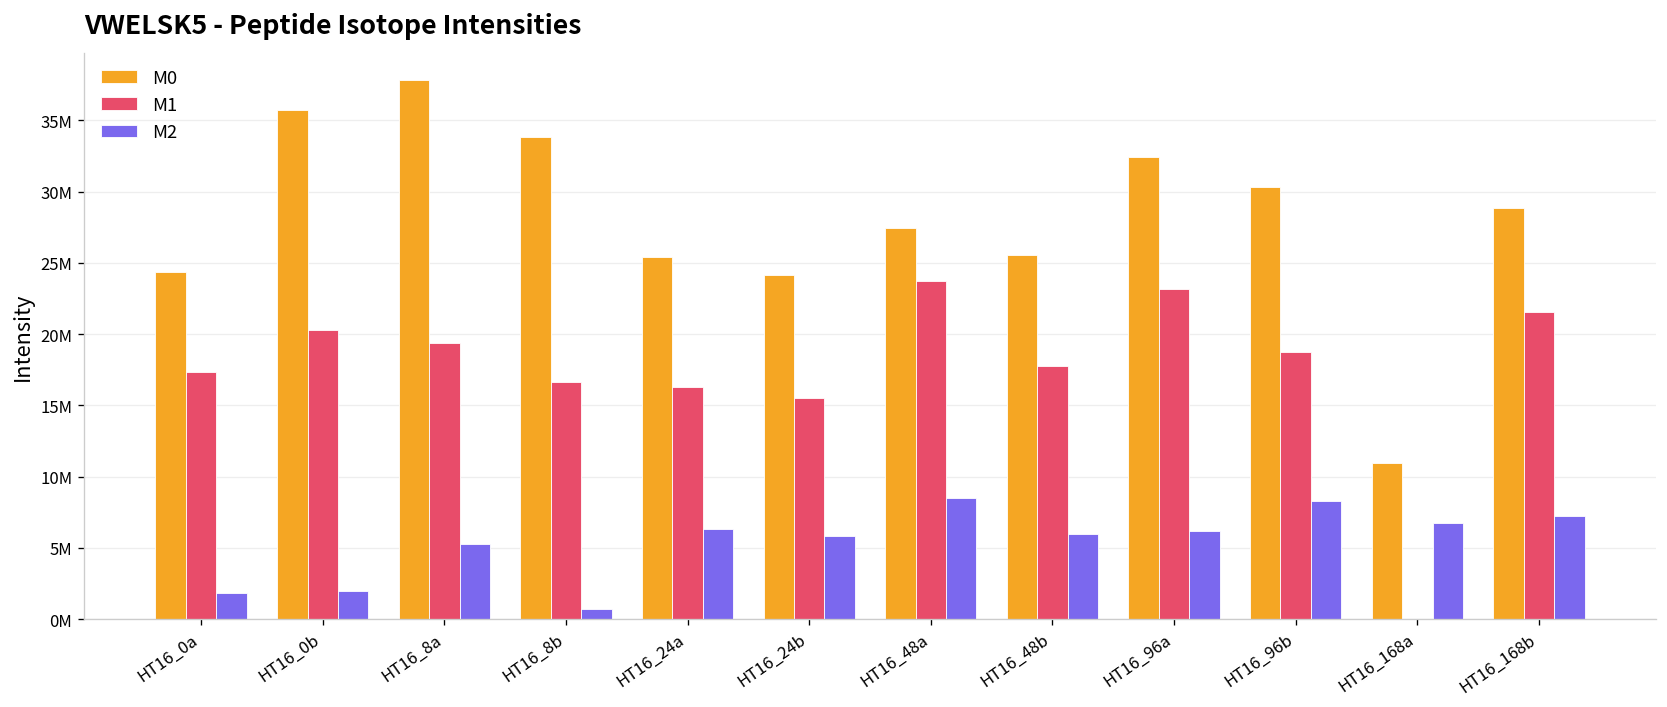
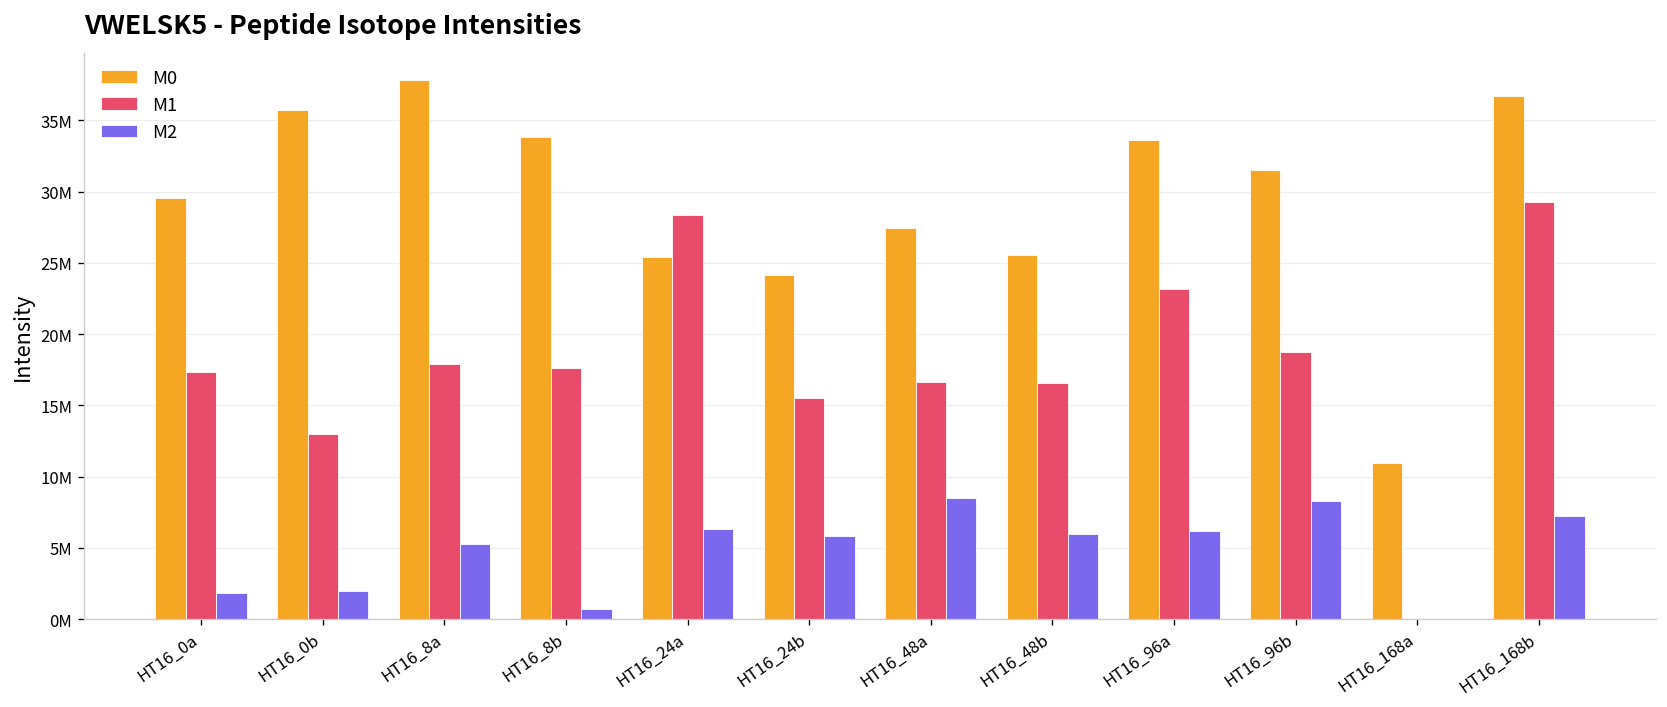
M0, HT16_0a: 24300000 -> 29600000
M1, HT16_0b: 20300000 -> 13000000
M1, HT16_8a: 19400000 -> 17900000
M1, HT16_8b: 16700000 -> 17600000
M1, HT16_24a: 16300000 -> 28400000
M1, HT16_48a: 23700000 -> 16700000
M1, HT16_48b: 17800000 -> 16600000
M0, HT16_96a: 32500000 -> 33600000
M0, HT16_96b: 30300000 -> 31500000
M2, HT16_168a: 6700000 -> 0
M0, HT16_168b: 28900000 -> 36700000
M1, HT16_168b: 21500000 -> 29300000
